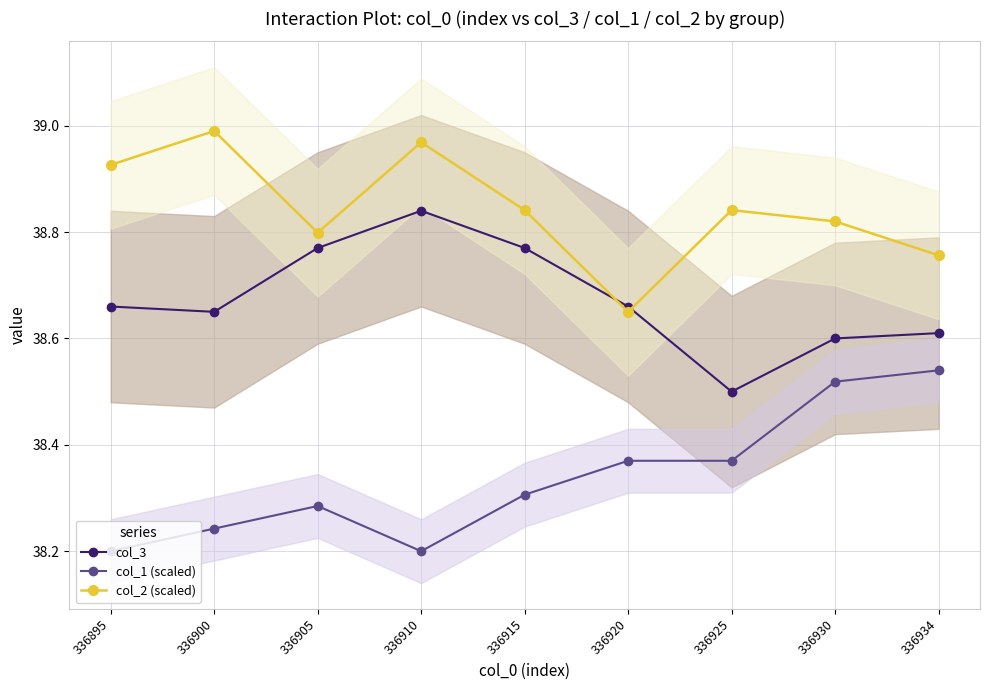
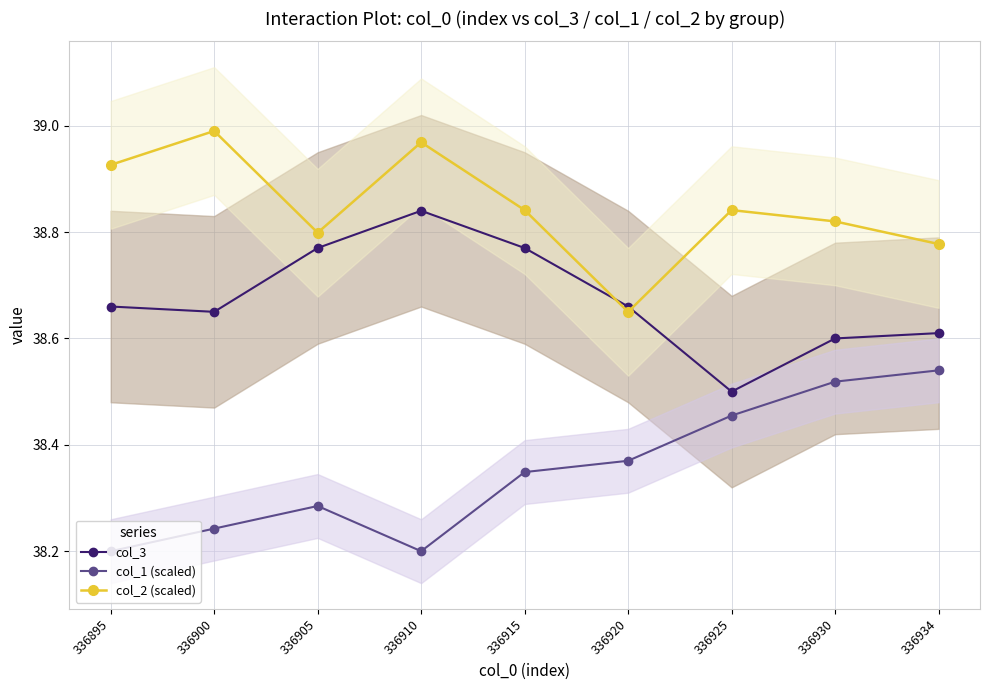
col_1 (scaled), 336915: 38.31 -> 38.35
col_1 (scaled), 336925: 38.37 -> 38.46
col_2 (scaled), 336934: 38.76 -> 38.78
